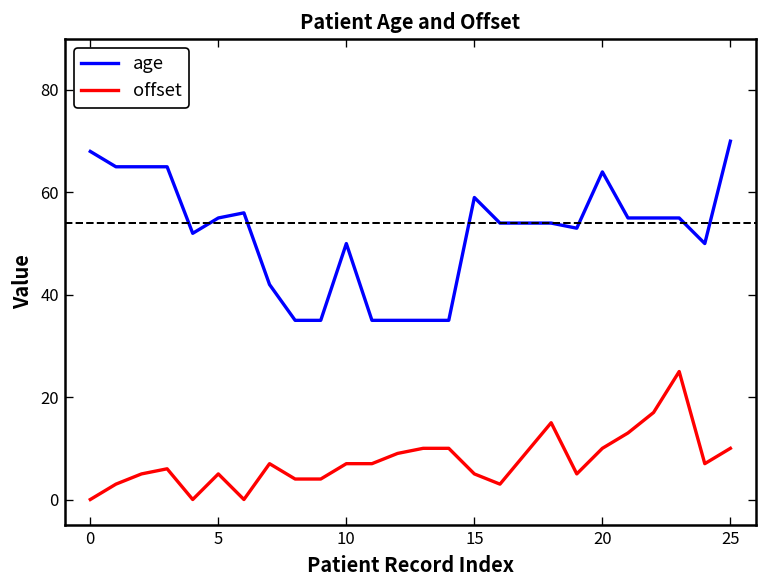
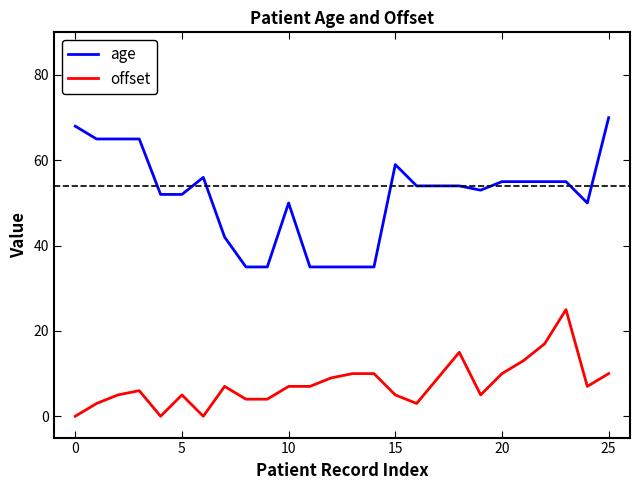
age, 5: 55 -> 52
age, 20: 64 -> 55
